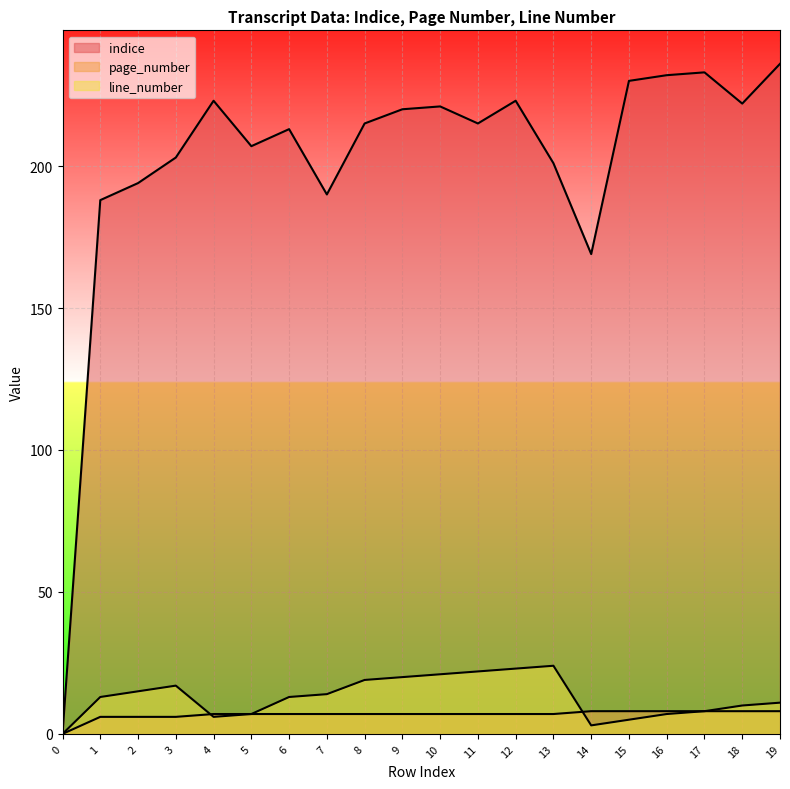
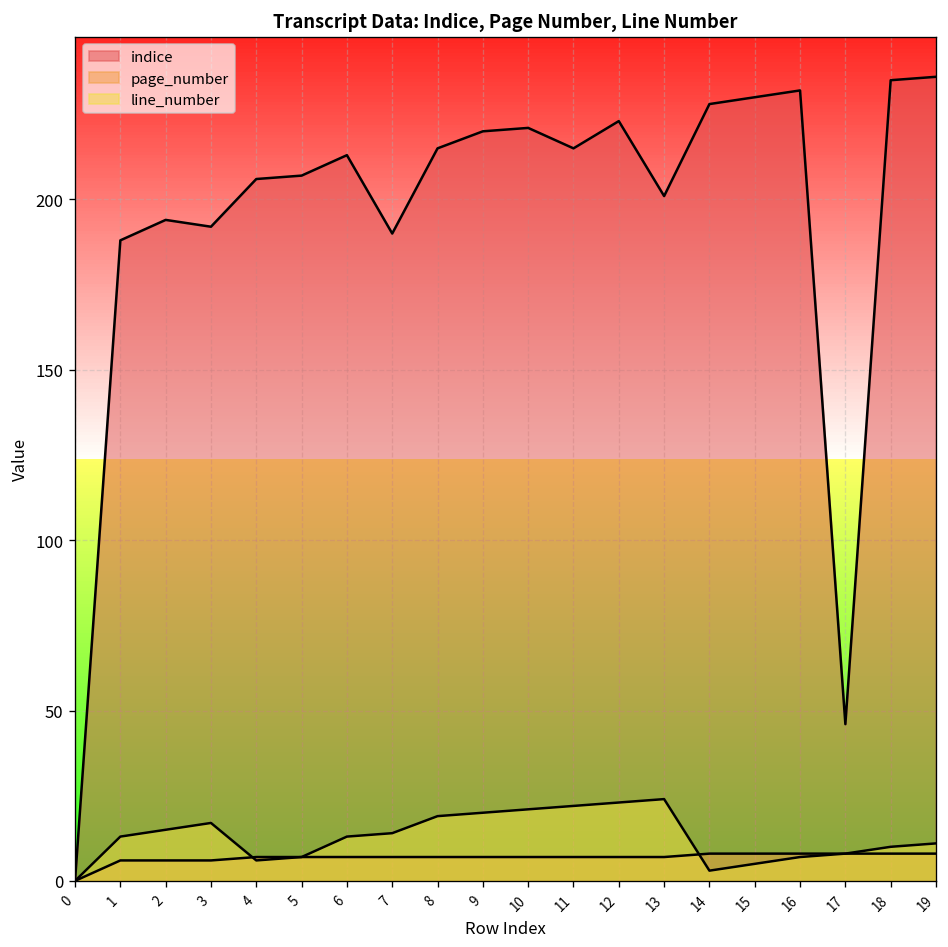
indice, 3: 203 -> 192
indice, 4: 223 -> 206
indice, 14: 169 -> 228
indice, 17: 233 -> 46
indice, 18: 222 -> 235
